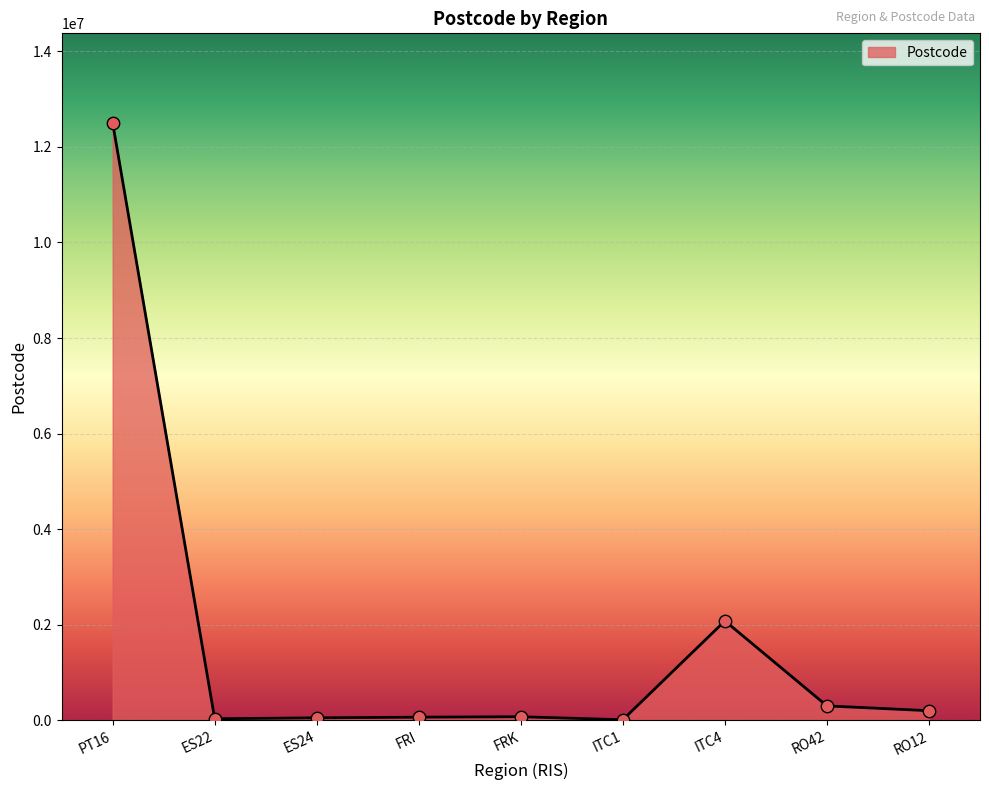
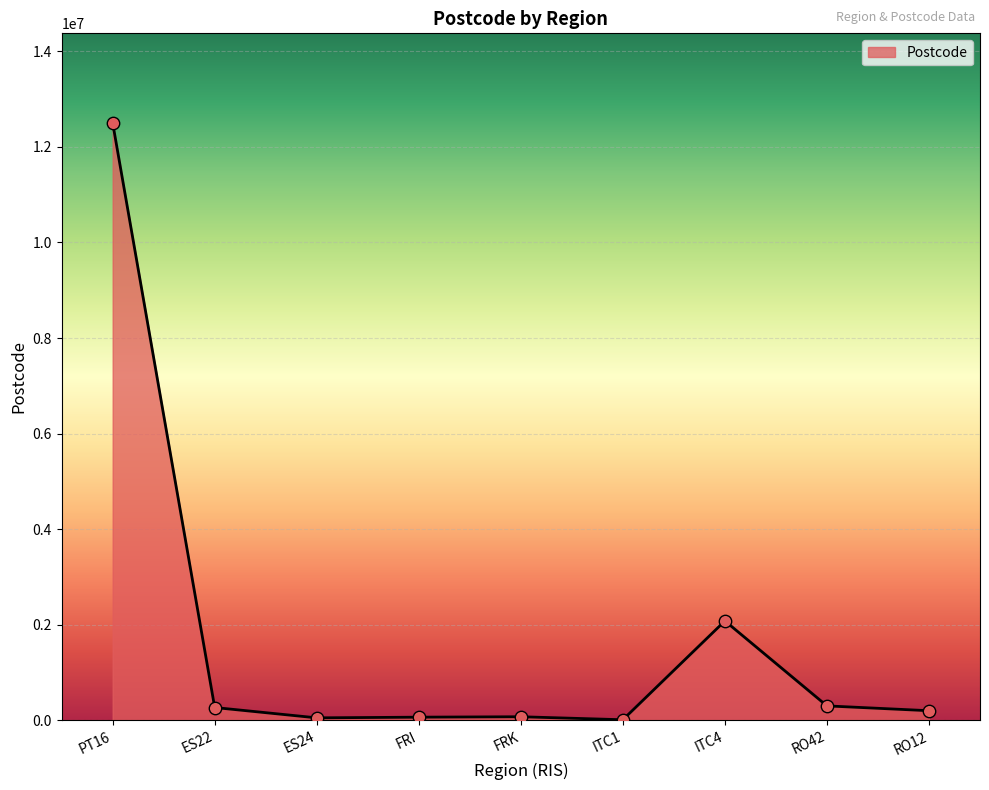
ES22: 0 -> 300000
